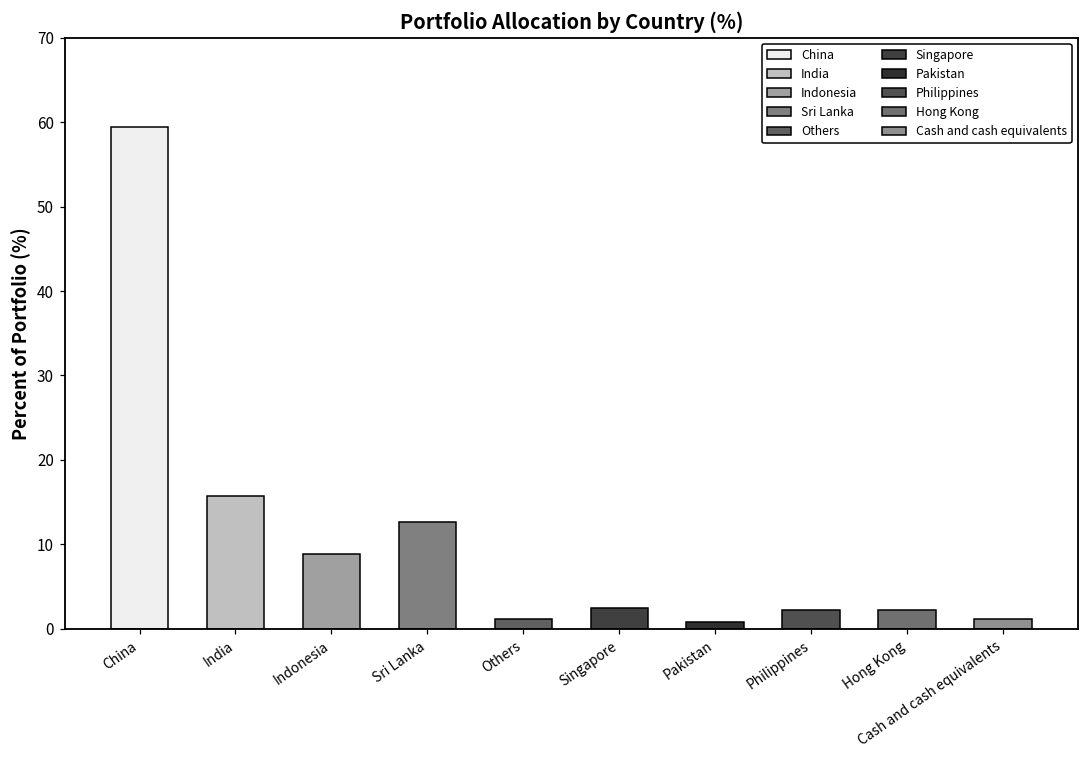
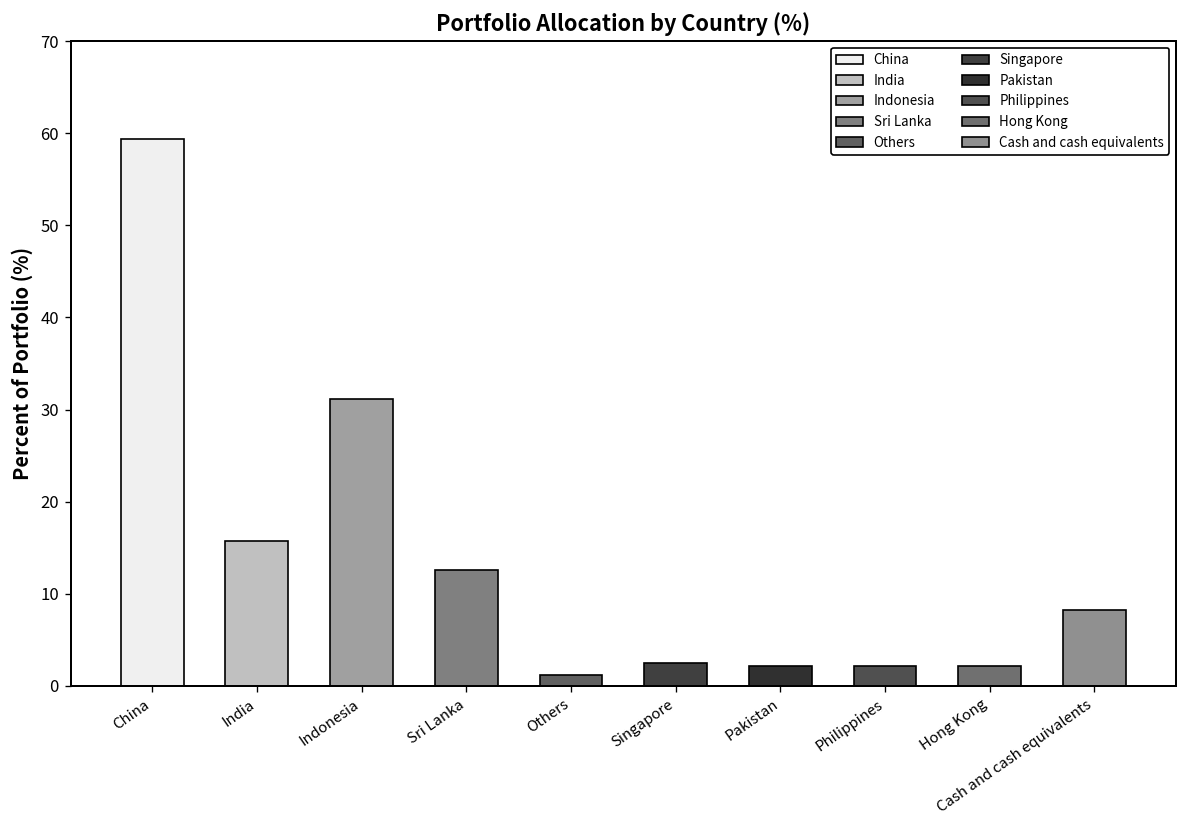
Indonesia: 9 -> 31
Pakistan: 1 -> 2
Cash and cash equivalents: 1 -> 8
